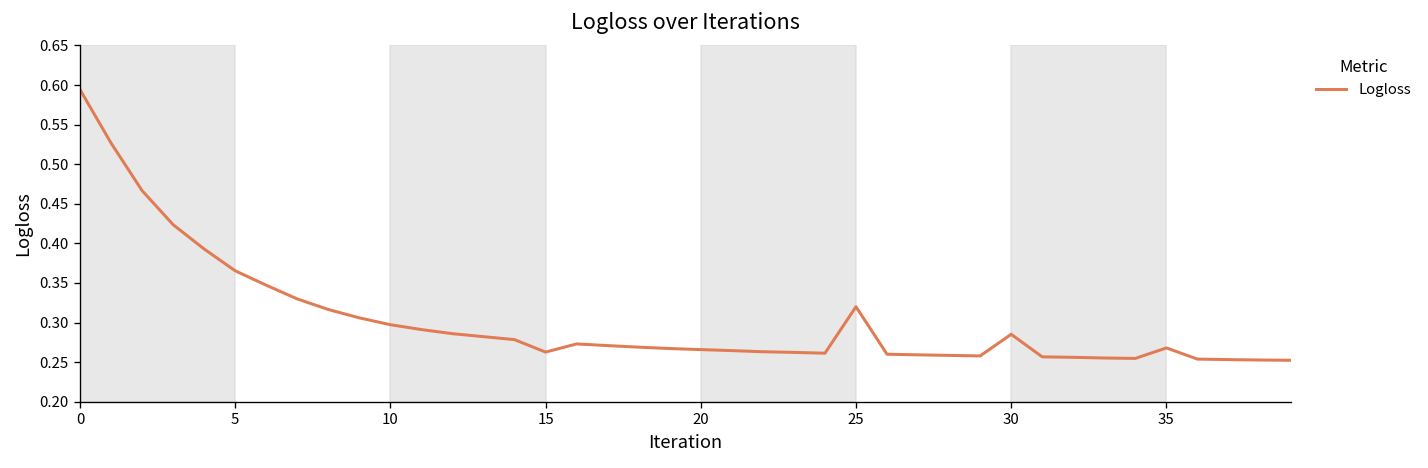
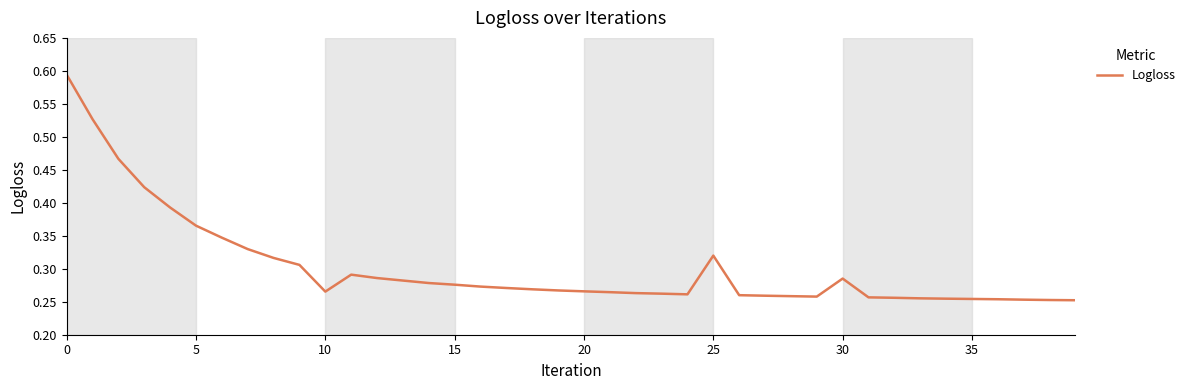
10: 0.30 -> 0.27
15: 0.26 -> 0.28
35: 0.27 -> 0.25
